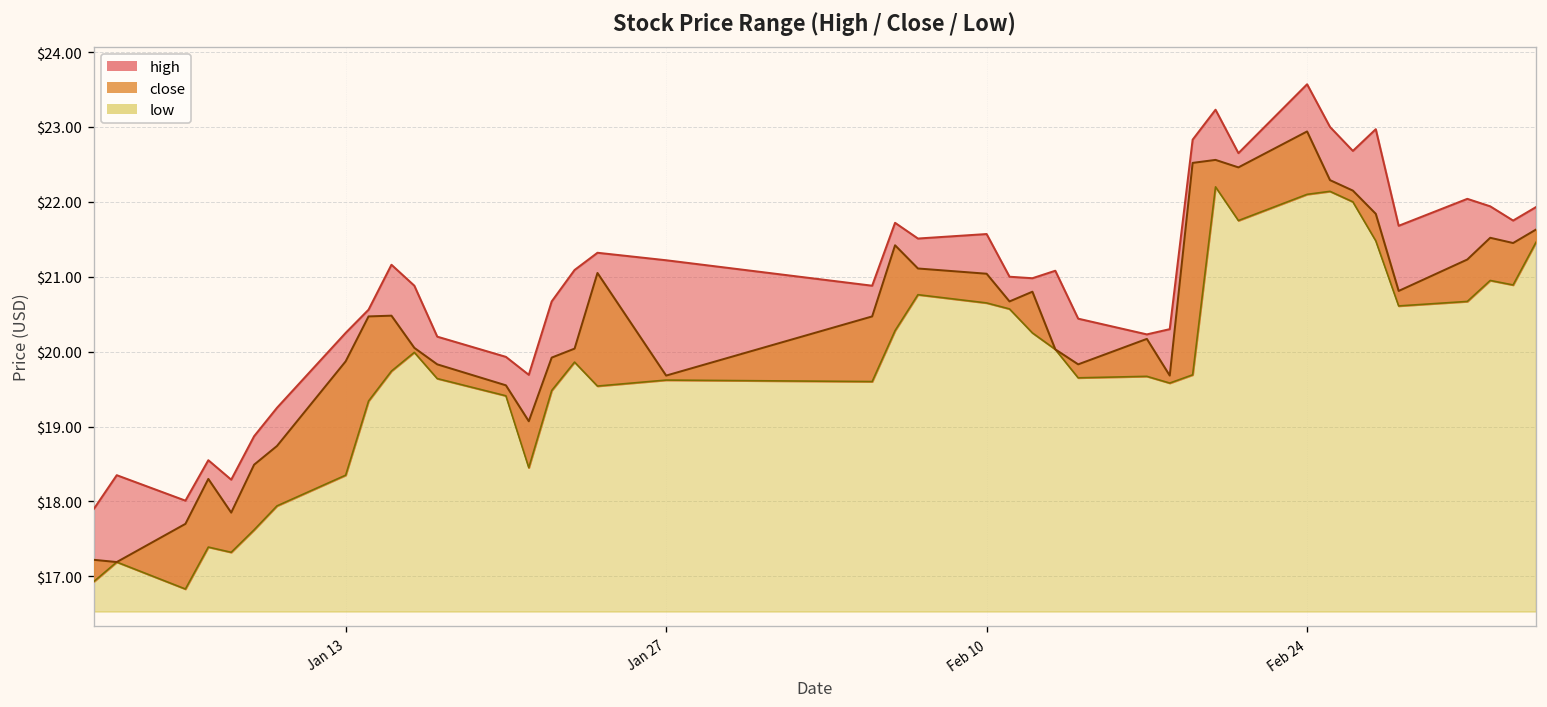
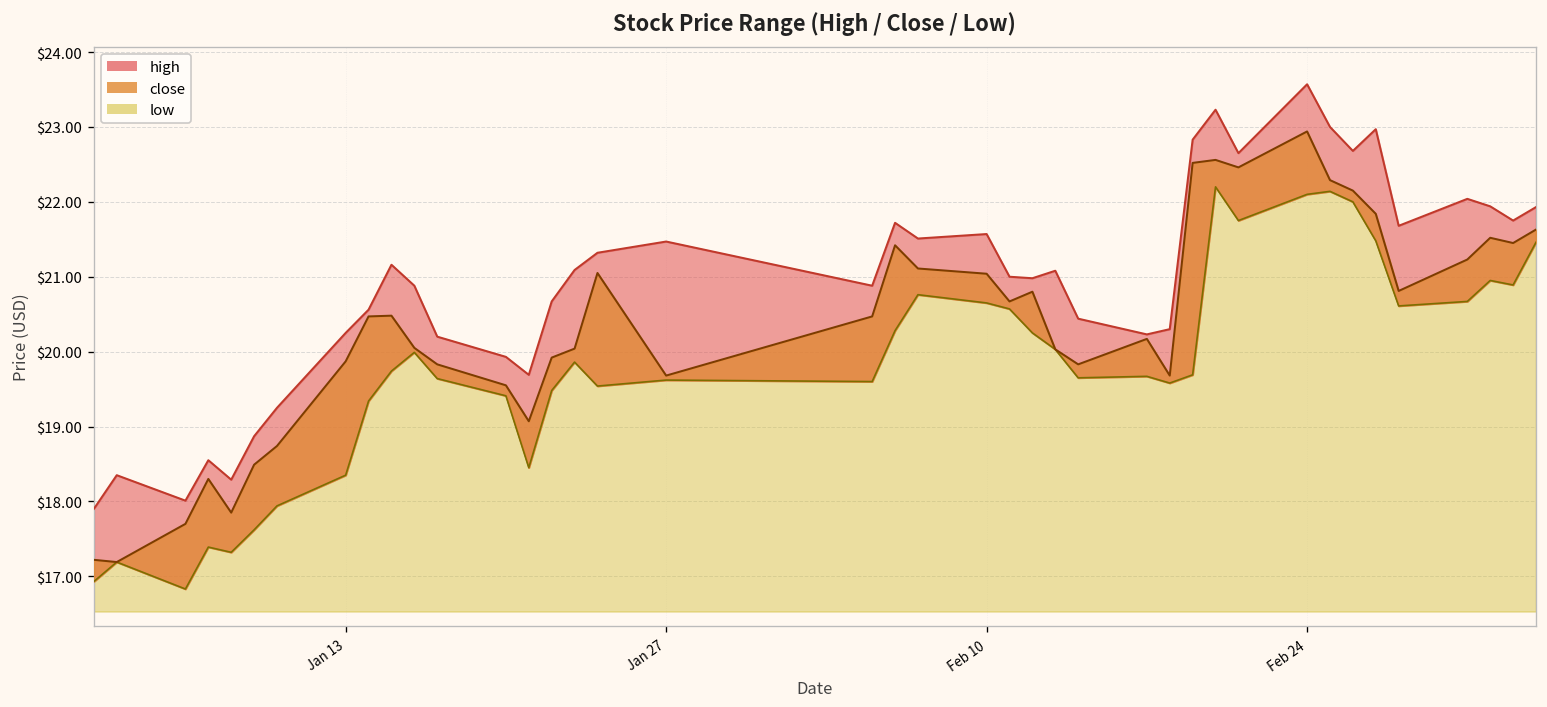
high, Jan 27: $21.2 -> $21.5
